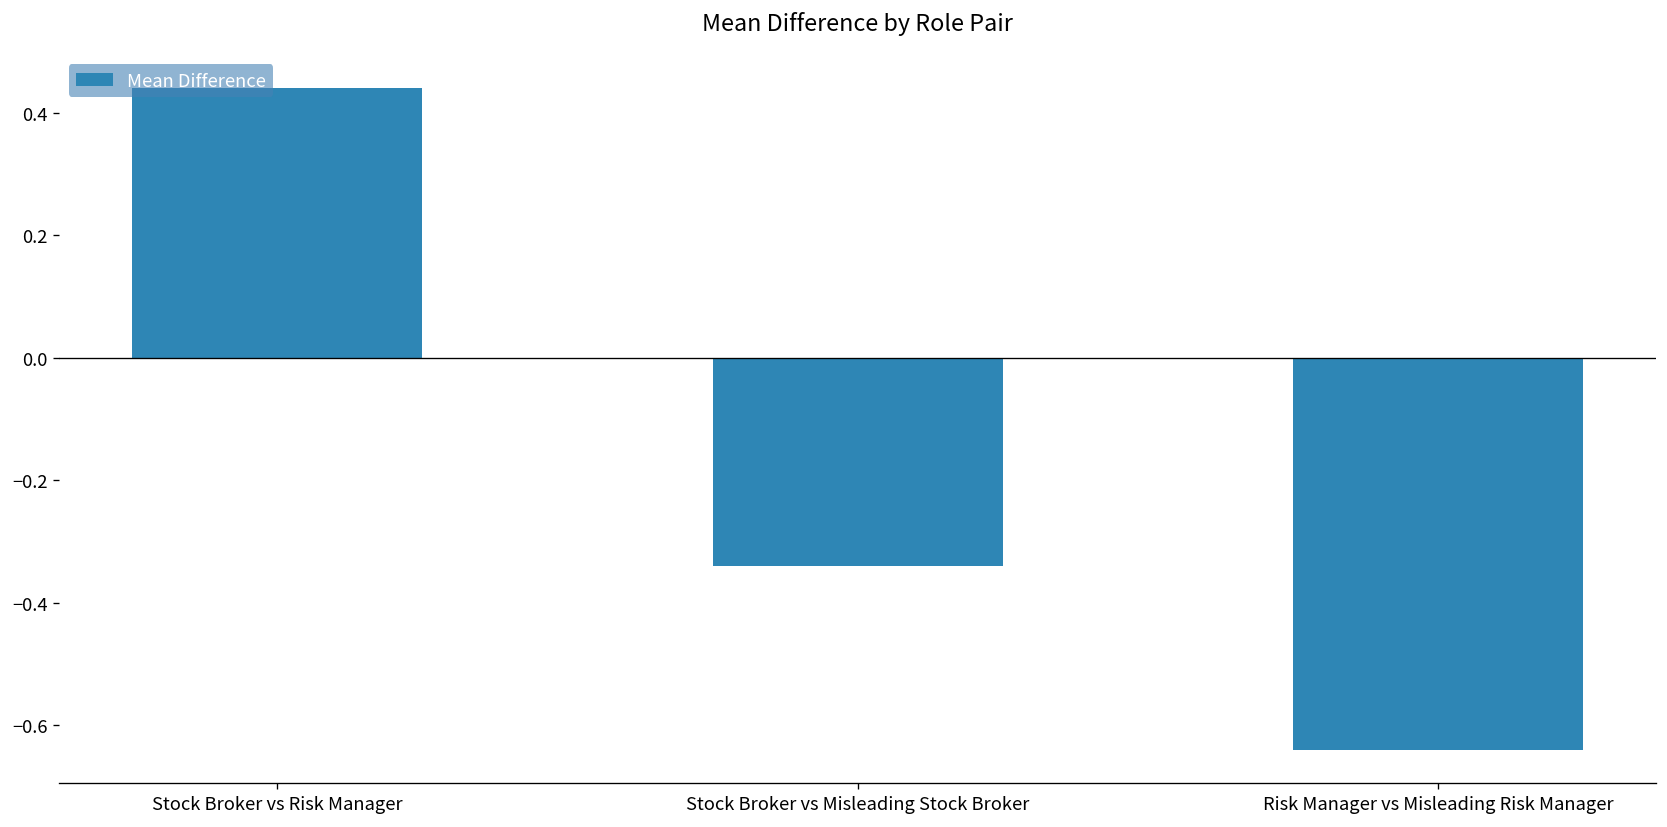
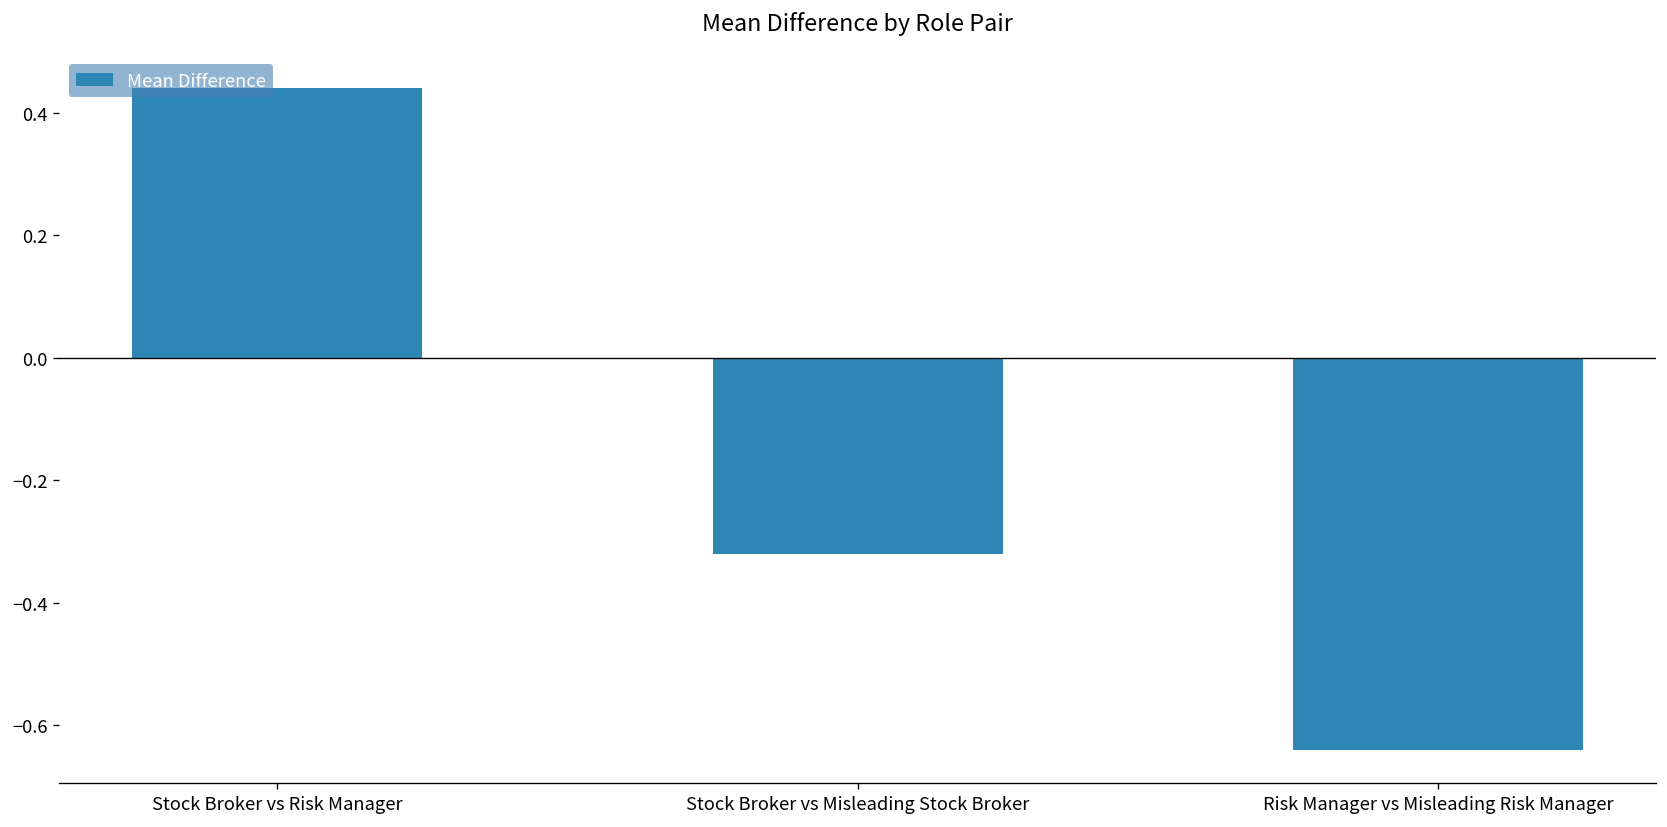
Stock Broker vs Misleading Stock Broker: -0.34 -> -0.32
